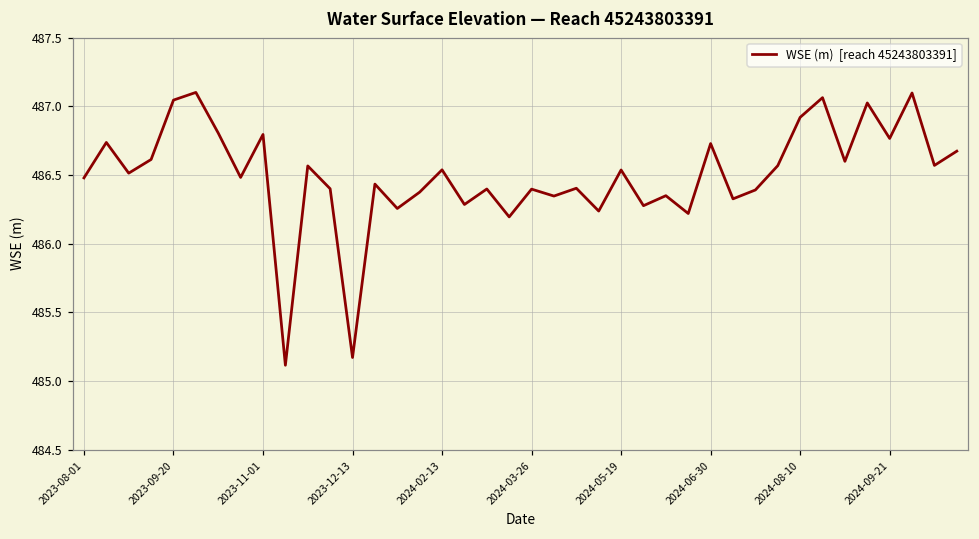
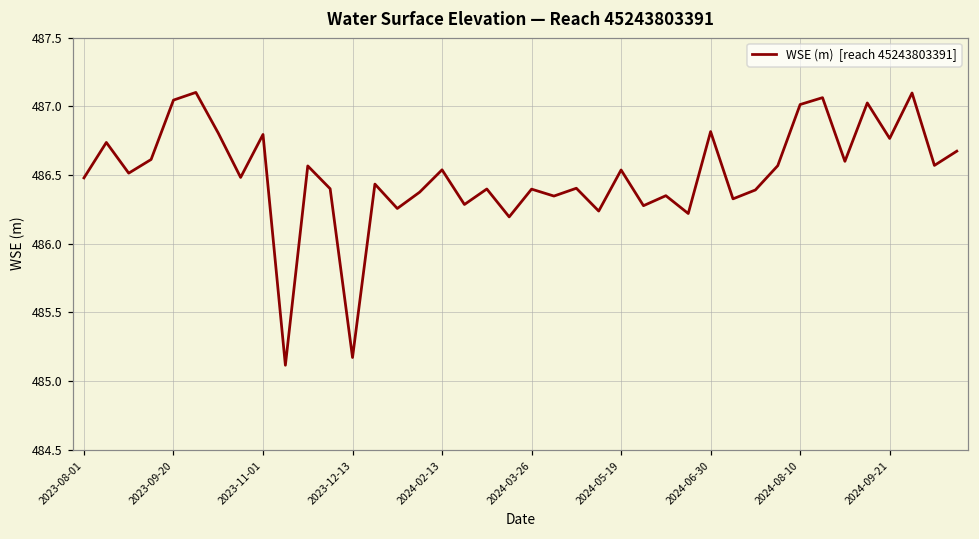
2024-06-30: 486.73 -> 486.82
2024-08-10: 486.92 -> 487.01
